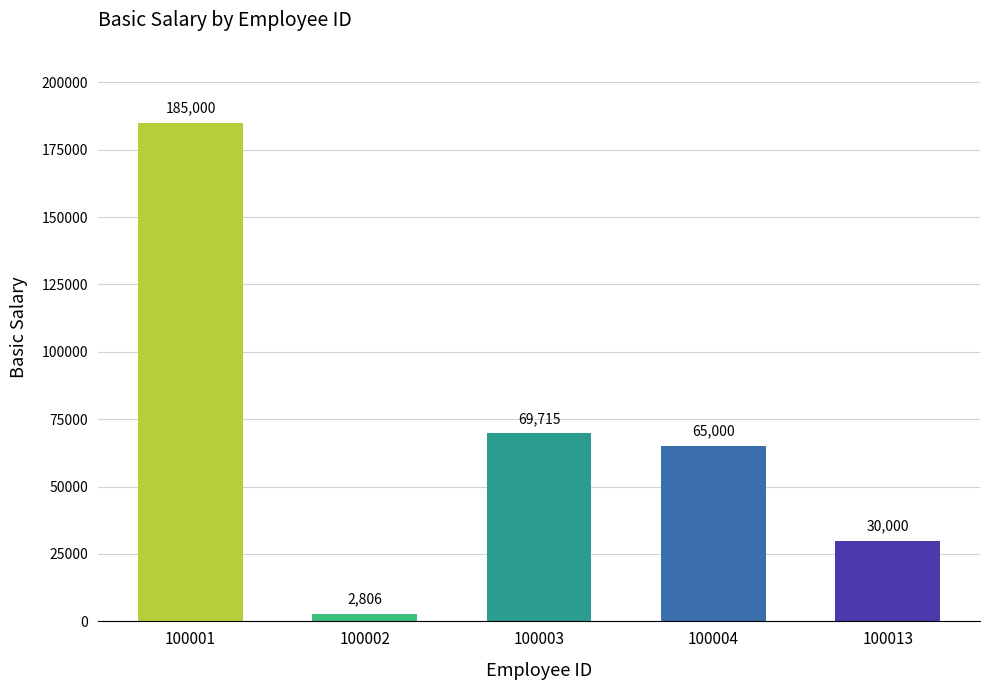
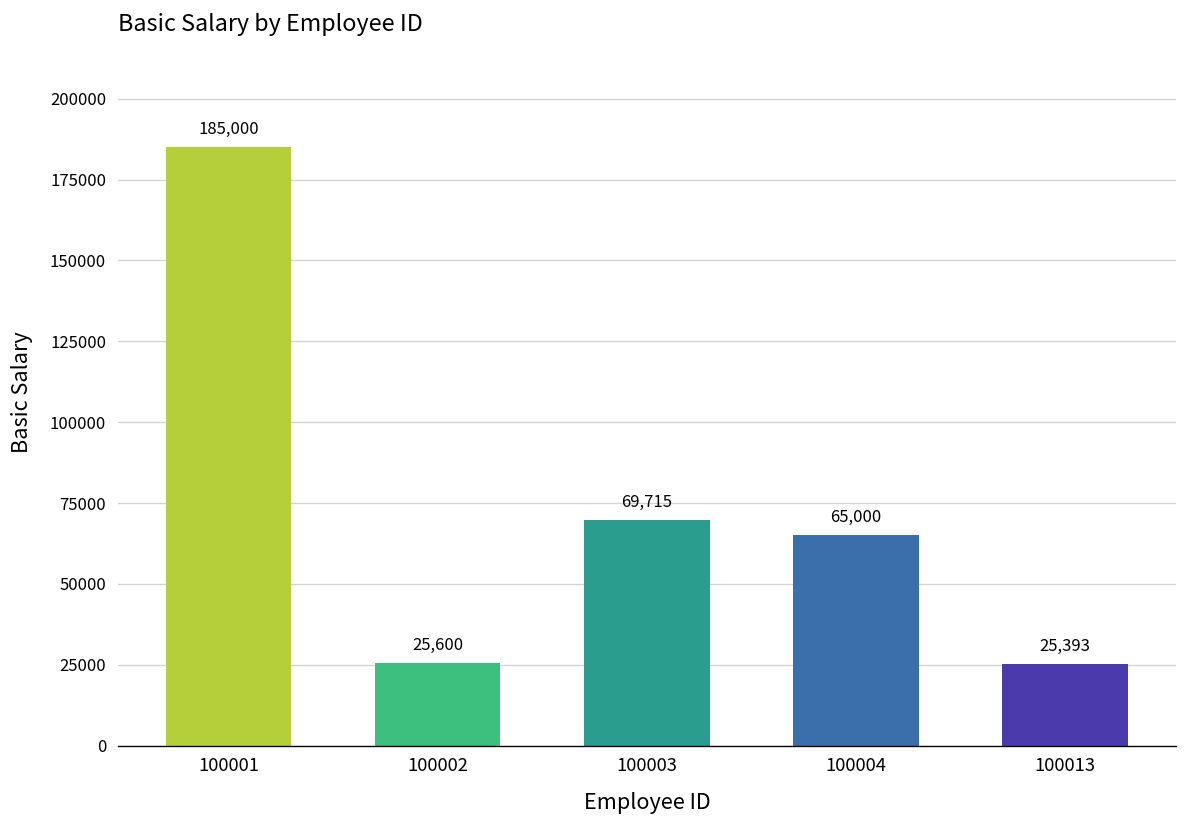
100002: 2,806 -> 25,600
100013: 30,000 -> 25,393
